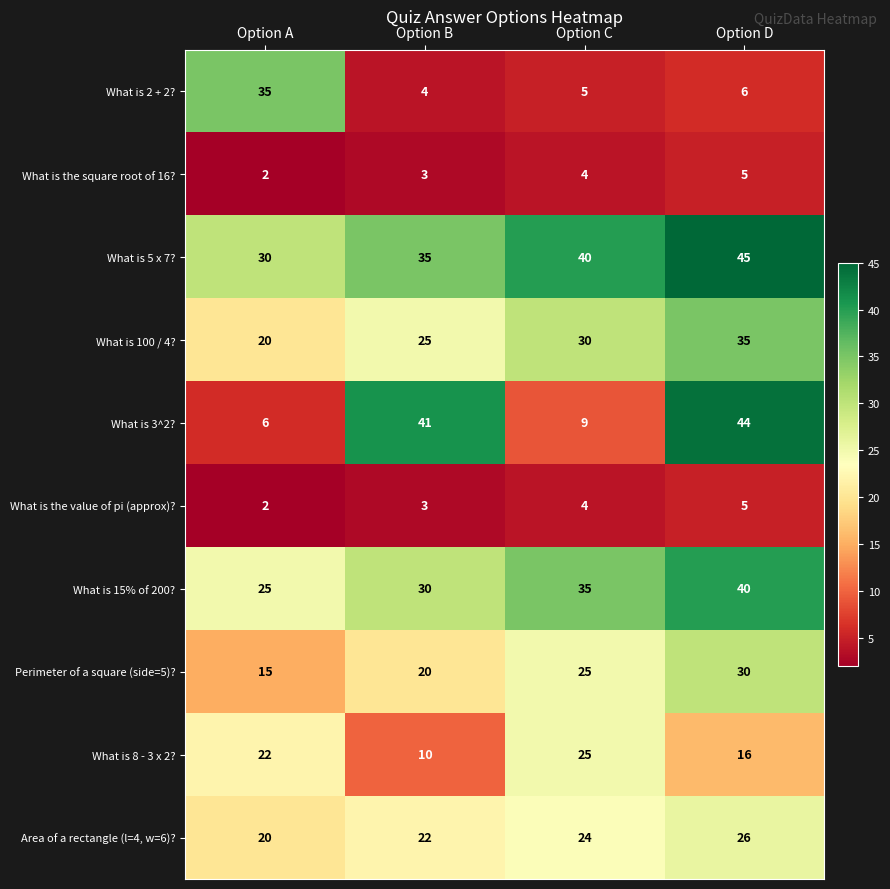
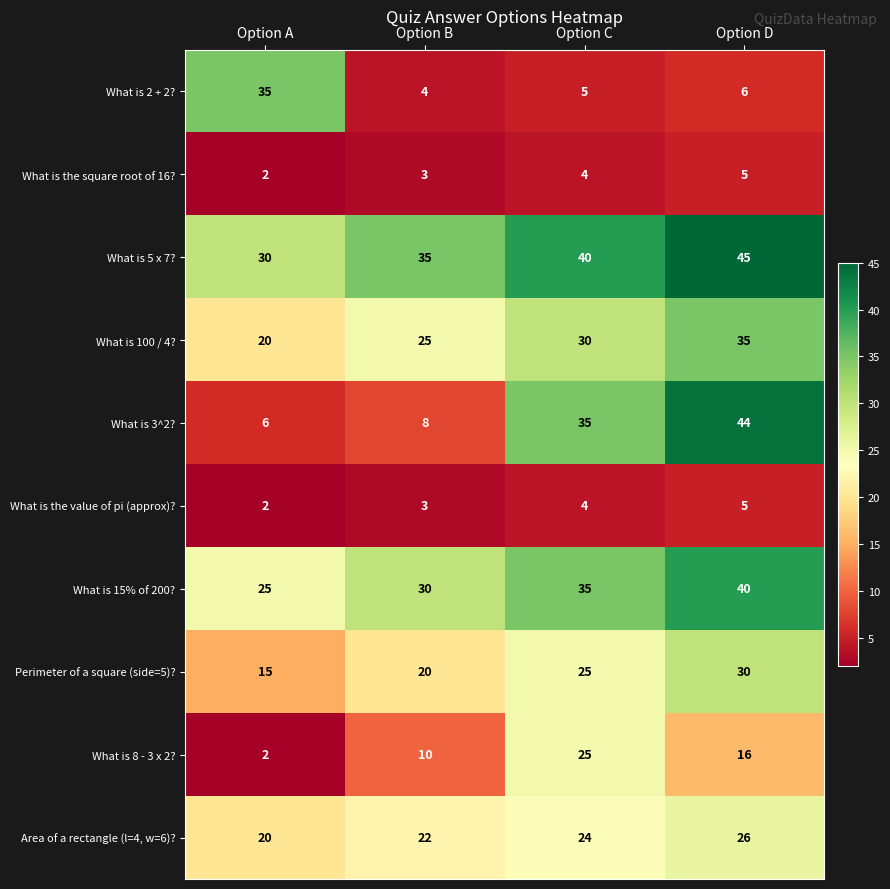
What is 3^2?, Option B: 41 -> 8
What is 3^2?, Option C: 9 -> 35
What is 8 - 3 x 2?, Option A: 22 -> 2
